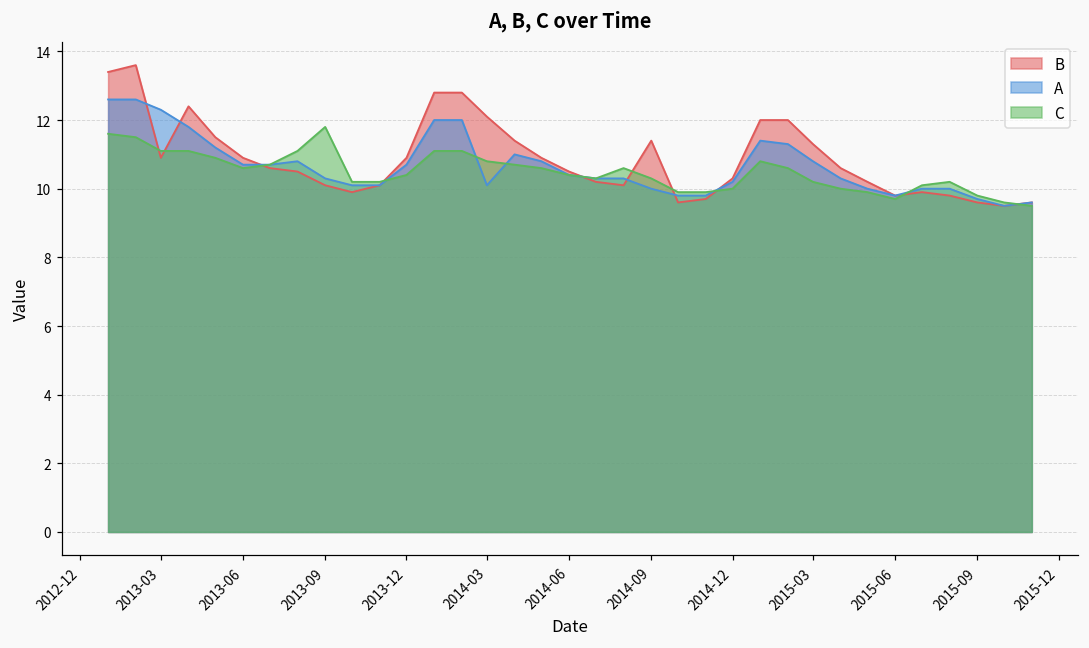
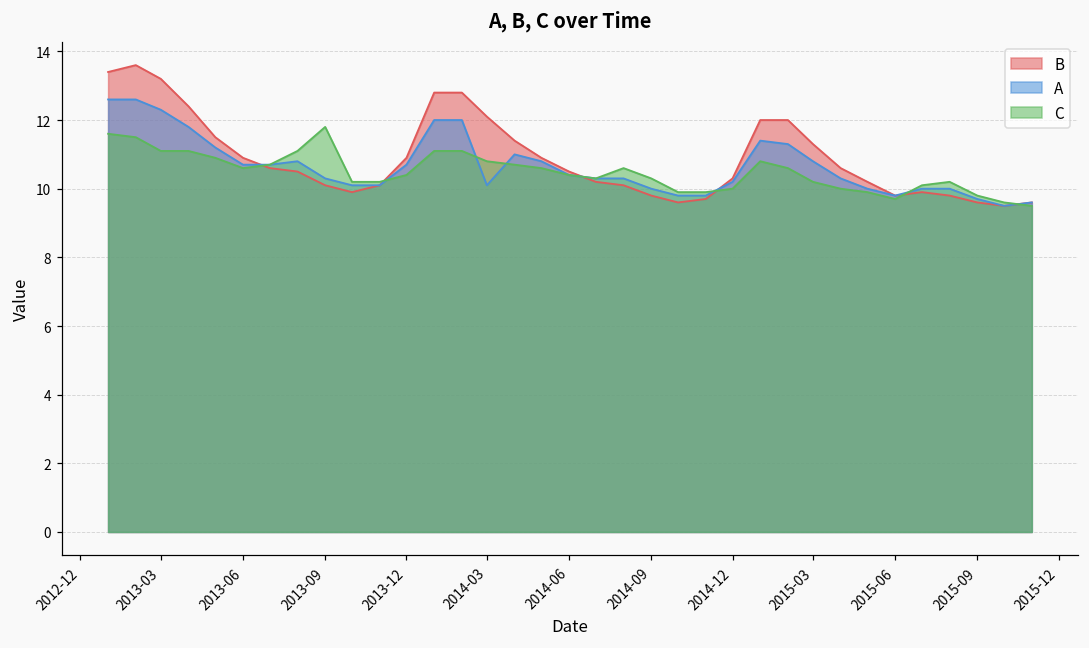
B, 2013-03: 10.9 -> 13.2
B, 2014-09: 11.4 -> 9.8
